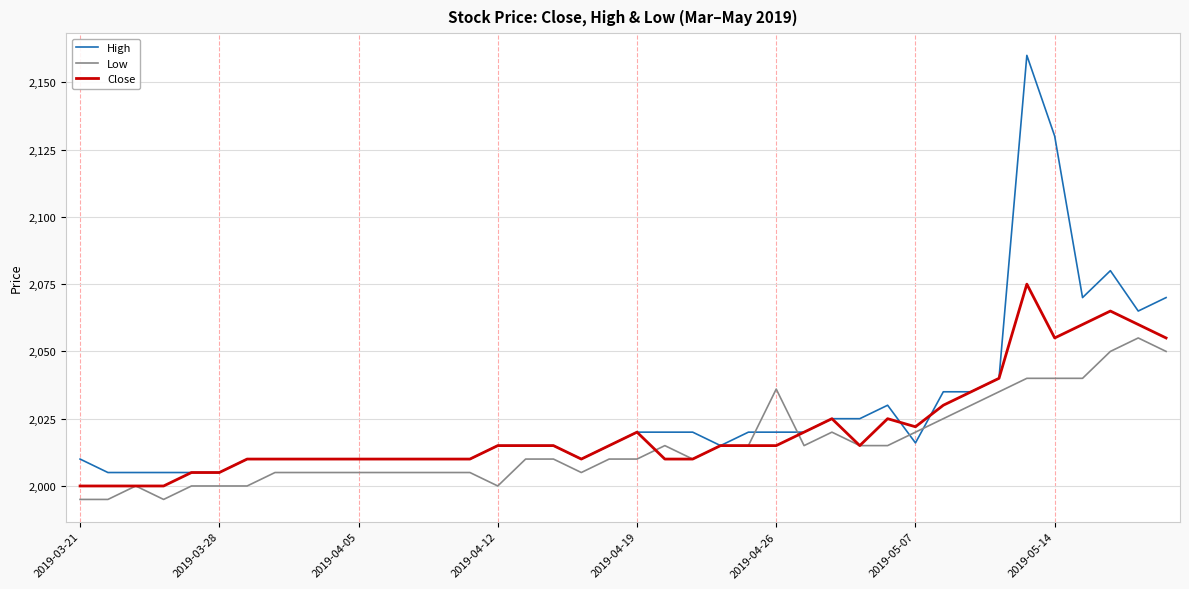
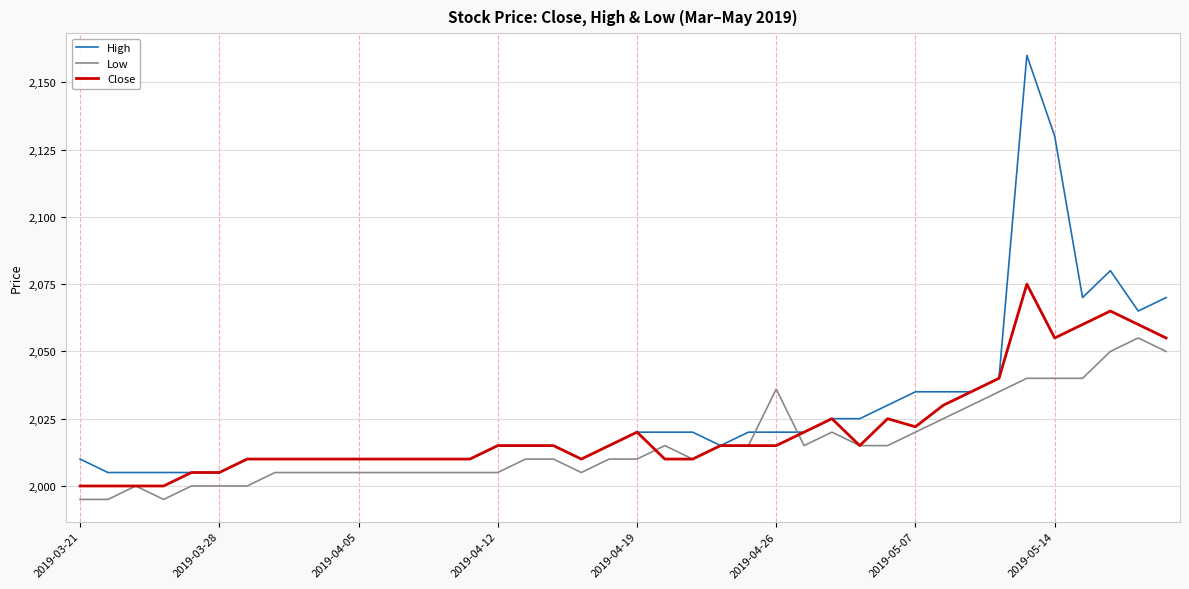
Low, 2019-04-12: 2,000 -> 2,005
High, 2019-05-07: 2,016 -> 2,035
